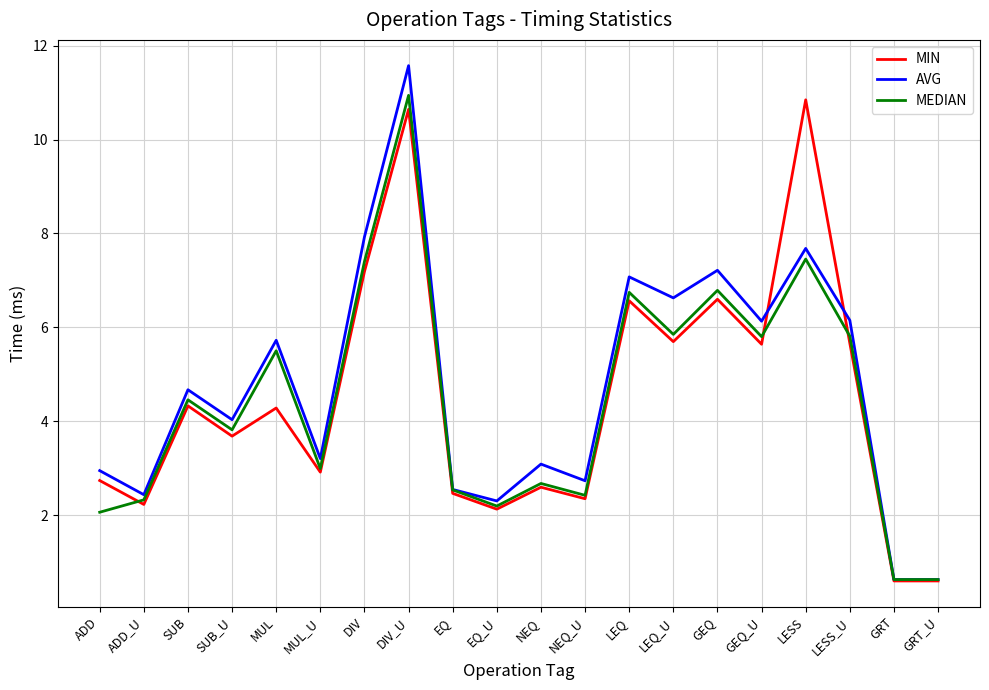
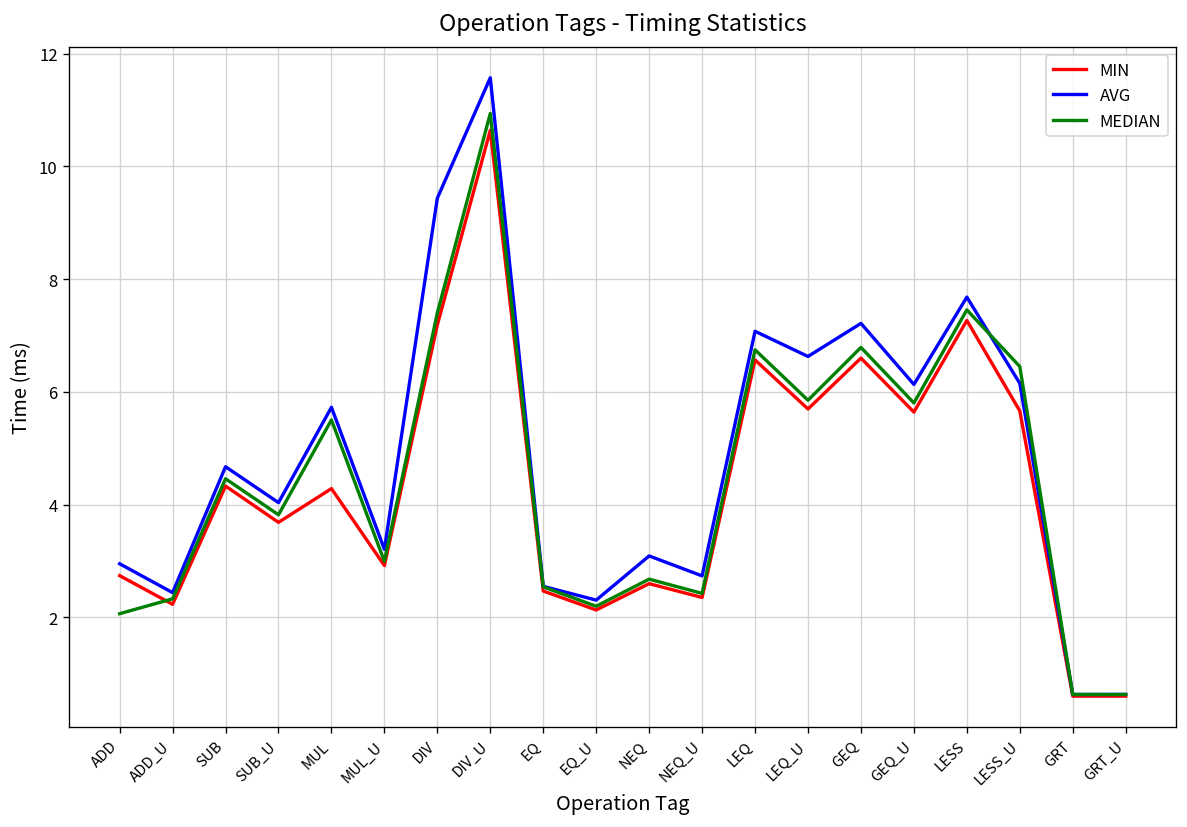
AVG, DIV: 7.9 -> 9.4
MIN, LESS: 10.8 -> 7.3
MEDIAN, LESS_U: 5.8 -> 6.4
